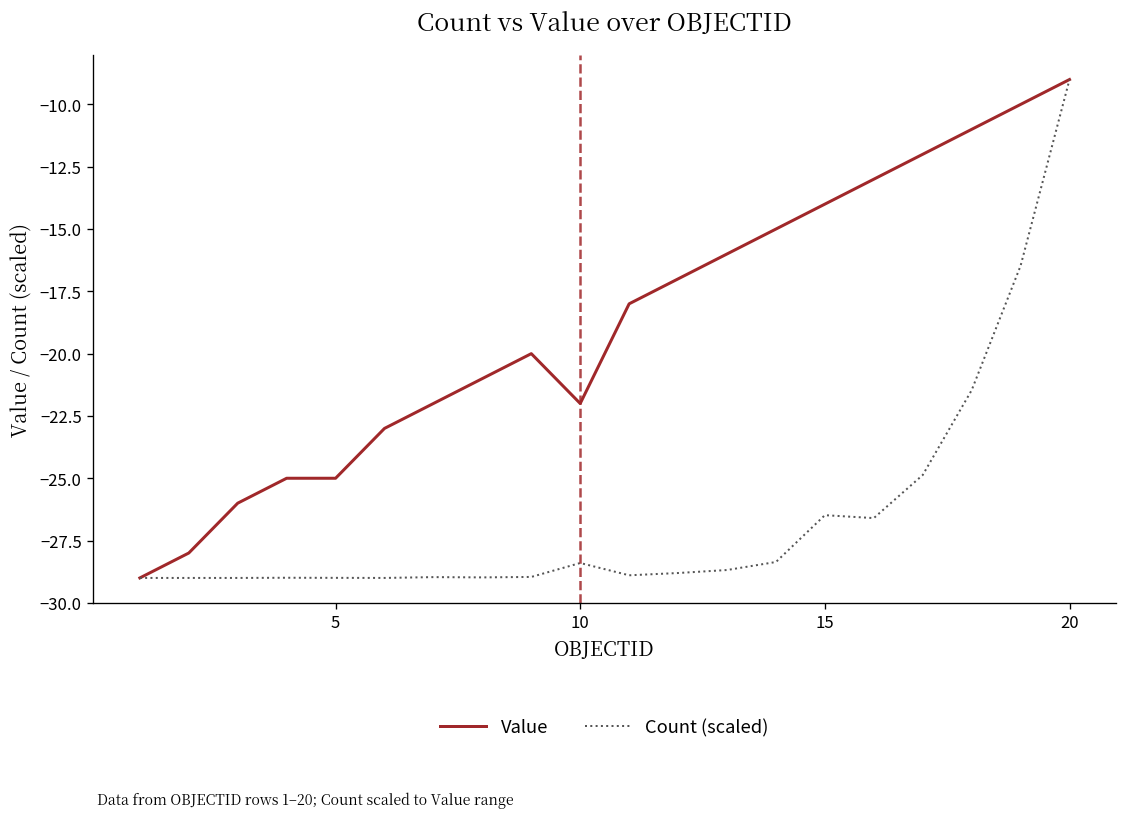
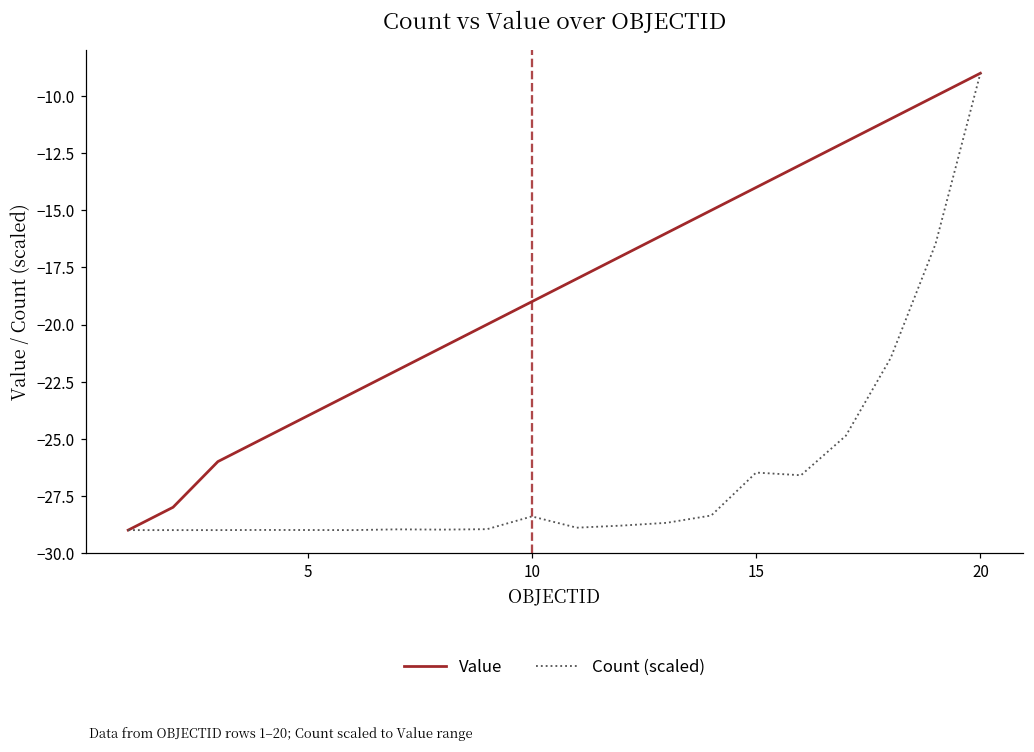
Value, 5: -25 -> -24
Value, 10: -22 -> -19
